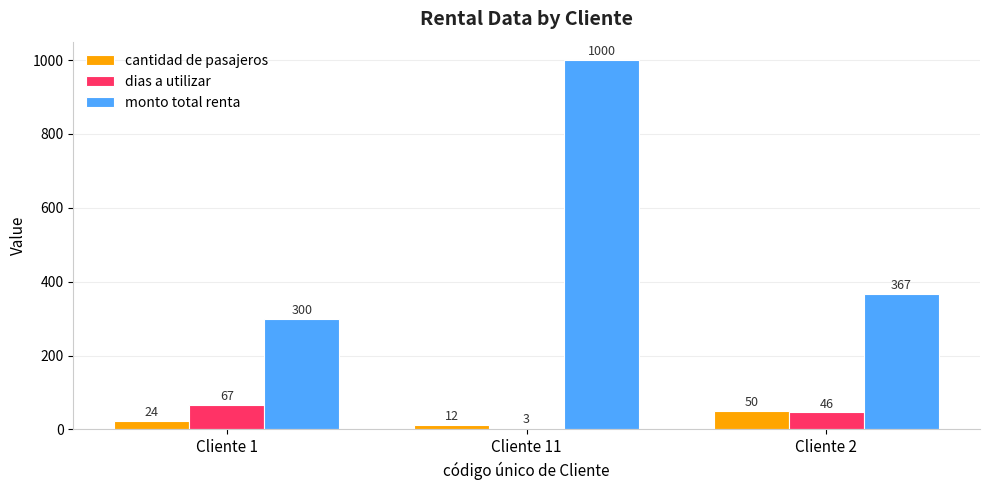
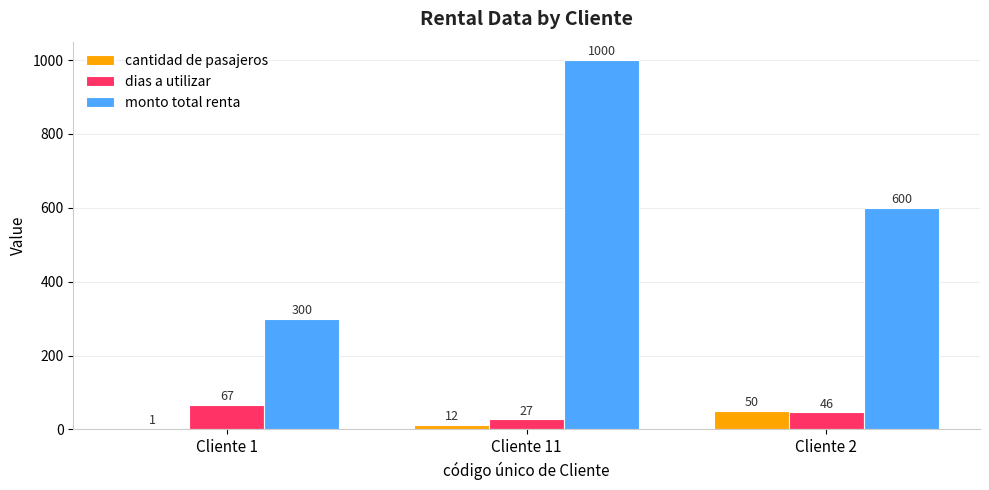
cantidad de pasajeros, Cliente 1: 24 -> 1
dias a utilizar, Cliente 11: 3 -> 27
monto total renta, Cliente 2: 367 -> 600
